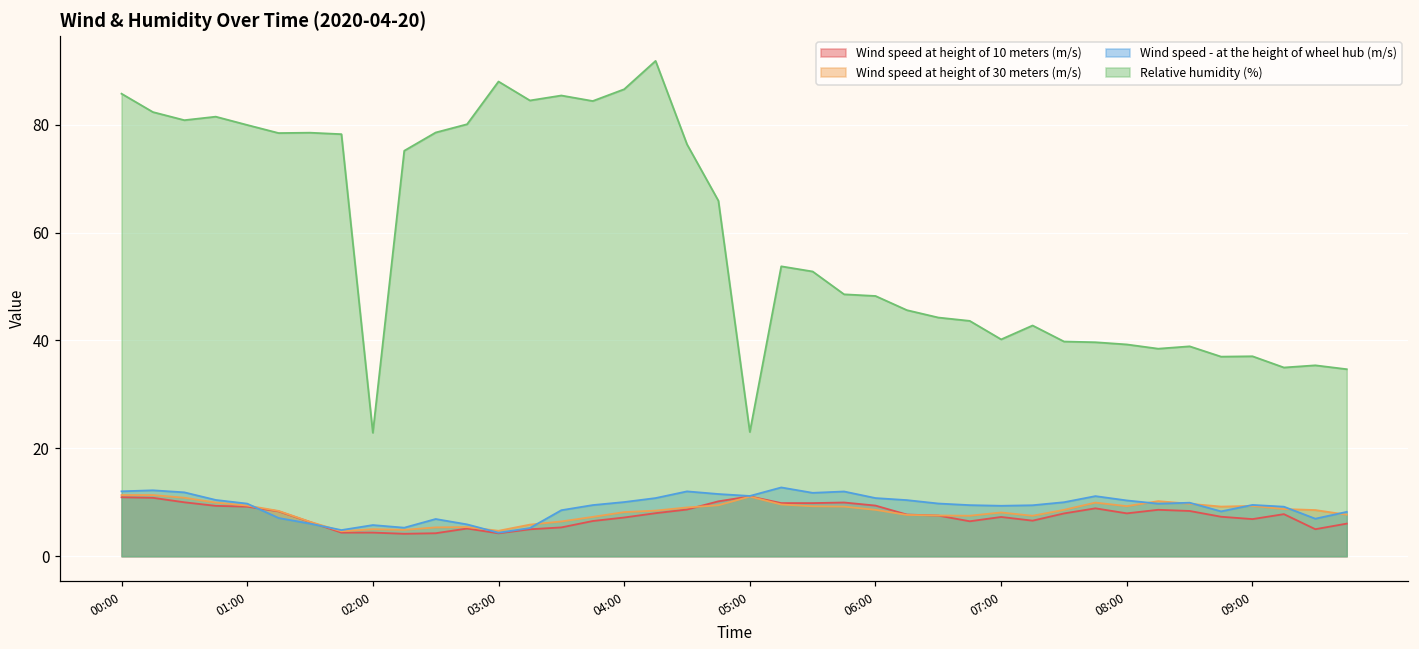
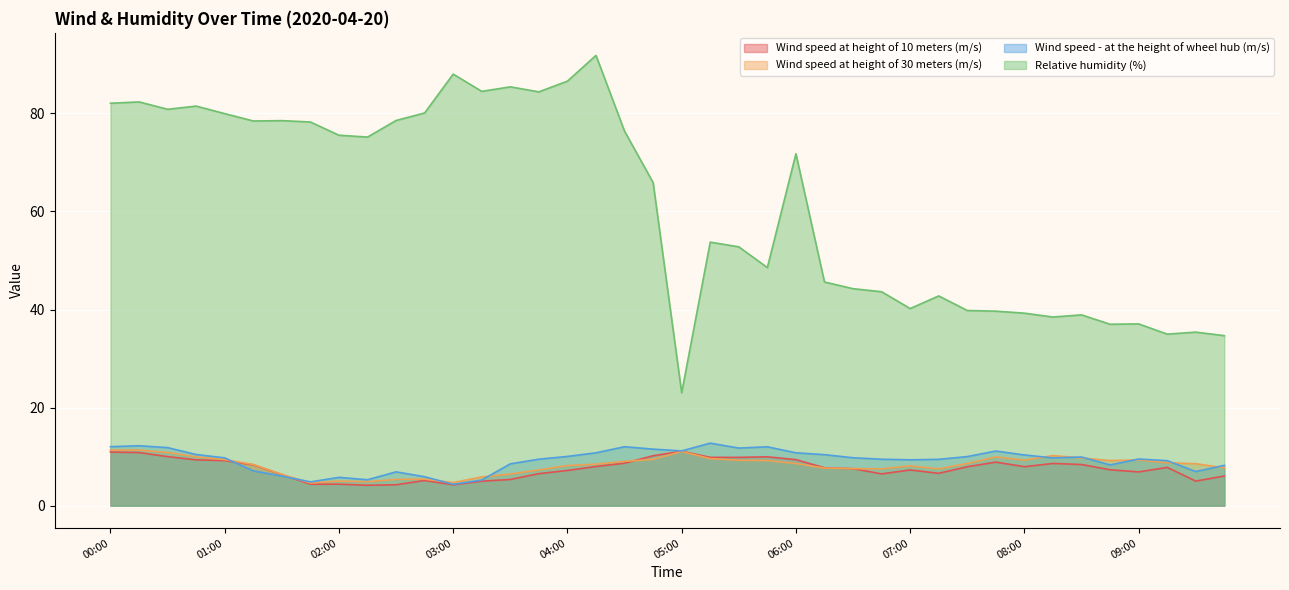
Relative humidity (%), 00:00: 86 -> 82
Relative humidity (%), 02:00: 23 -> 76
Relative humidity (%), 06:00: 48 -> 72
